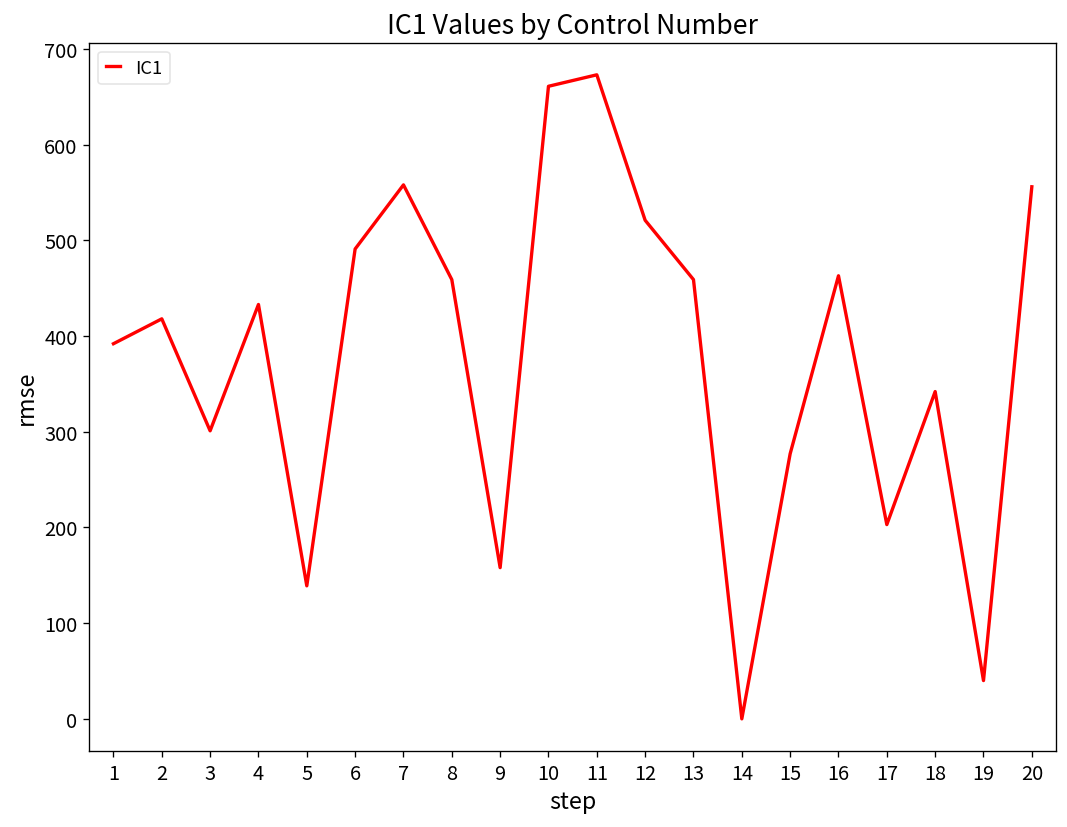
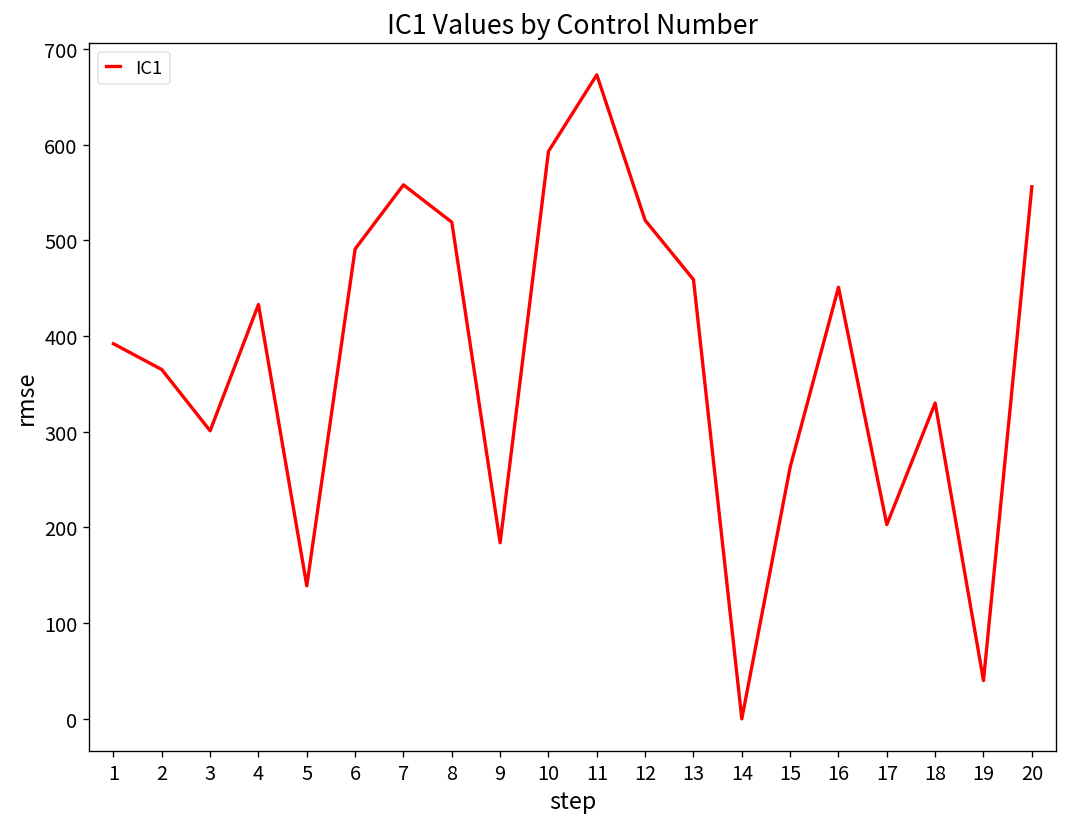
2: 420 -> 370
8: 460 -> 520
9: 160 -> 180
10: 660 -> 590
15: 280 -> 260
16: 460 -> 450
18: 340 -> 330
